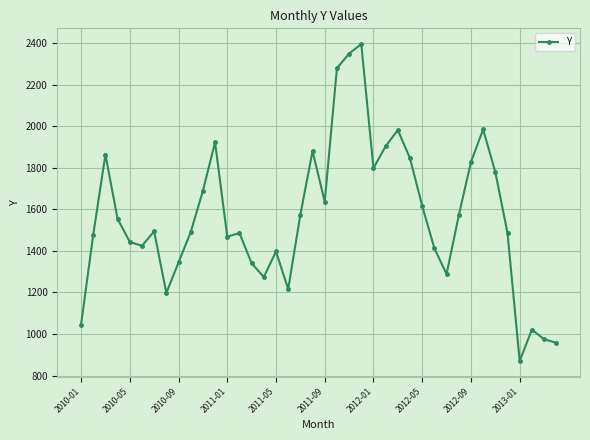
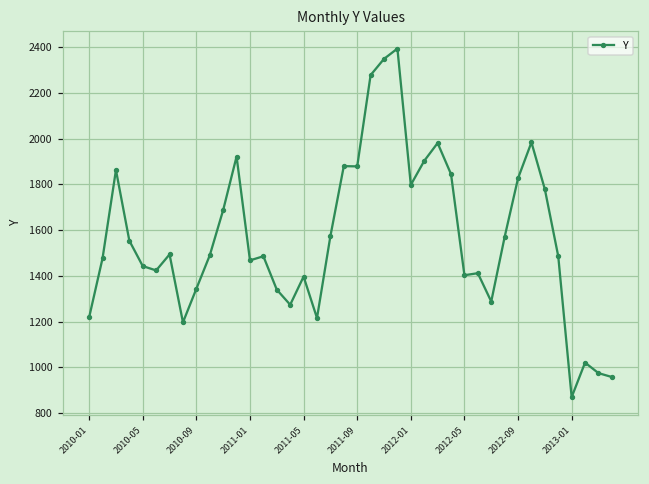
2010-01: 1040 -> 1220
2011-09: 1640 -> 1880
2012-05: 1620 -> 1400
